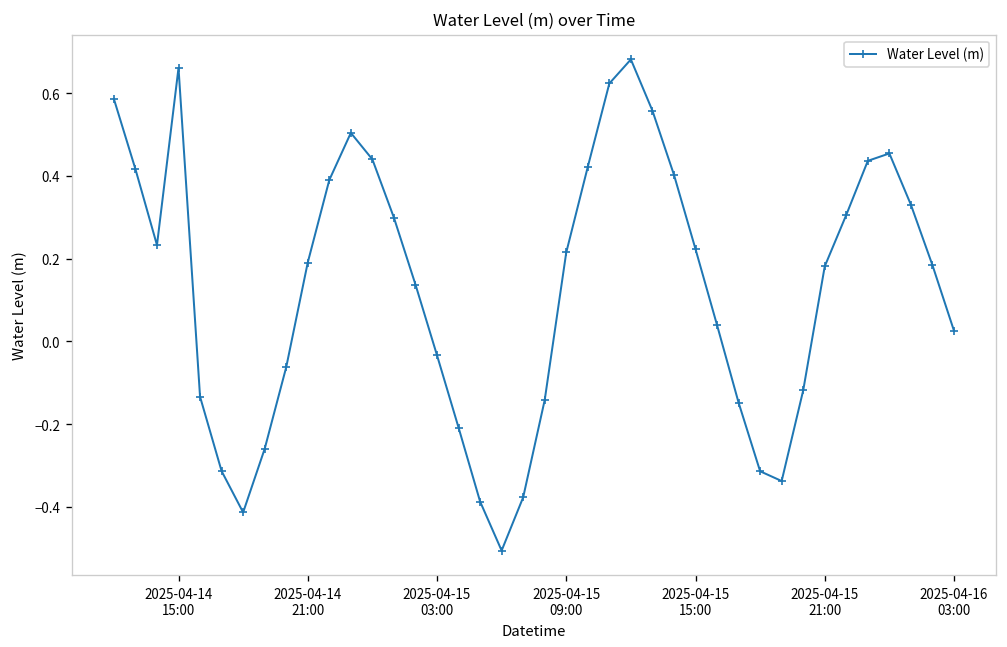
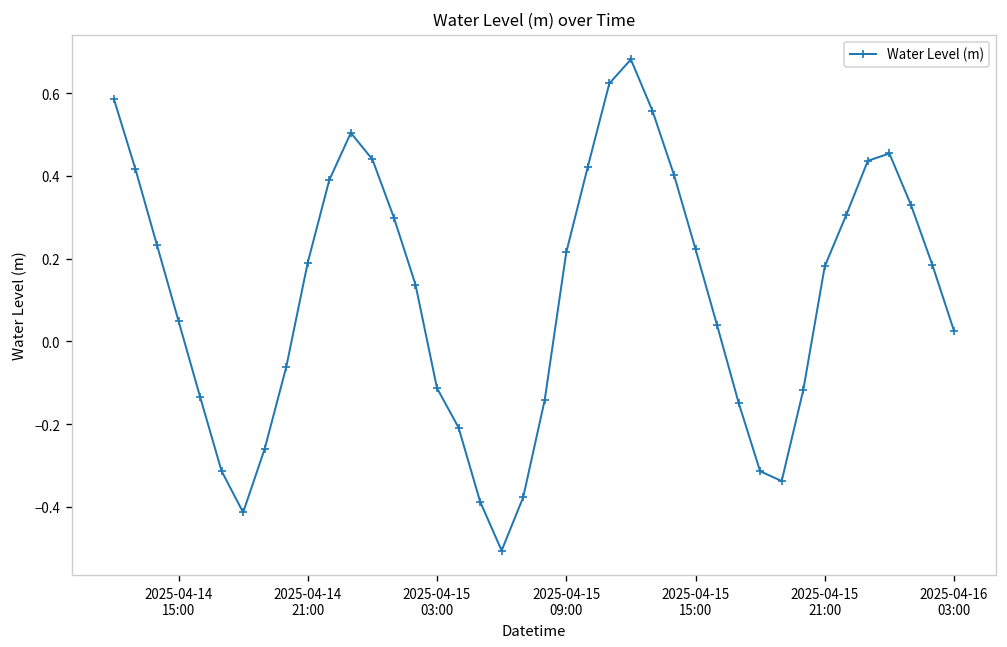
2025-04-14 15:00: 0.66 -> 0.05
2025-04-15 03:00: -0.03 -> -0.11
